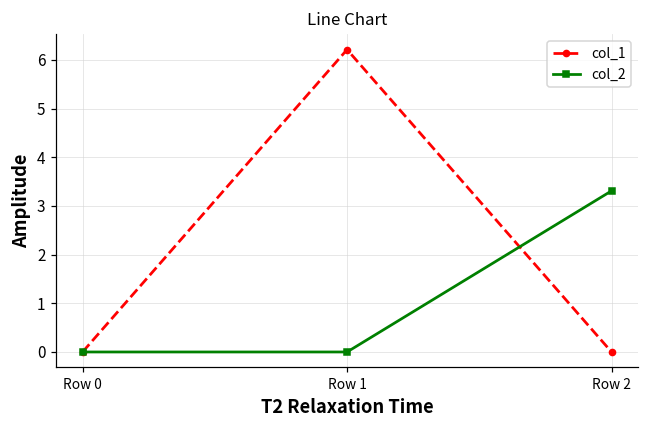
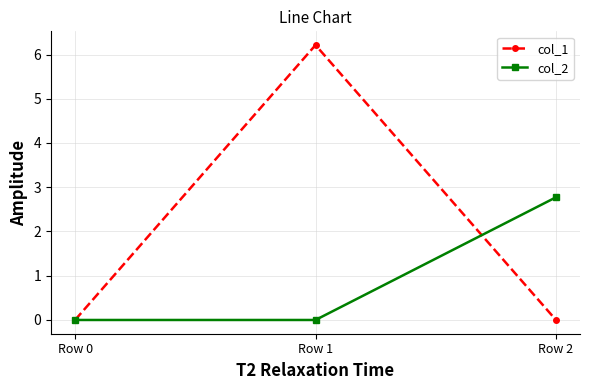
col_2, Row 2: 3.3 -> 2.8
